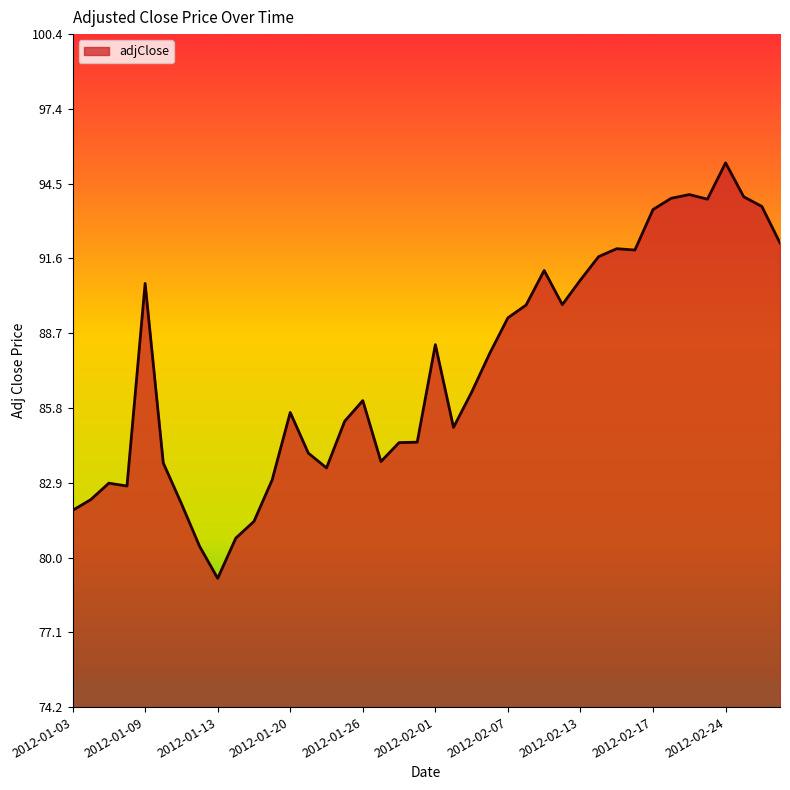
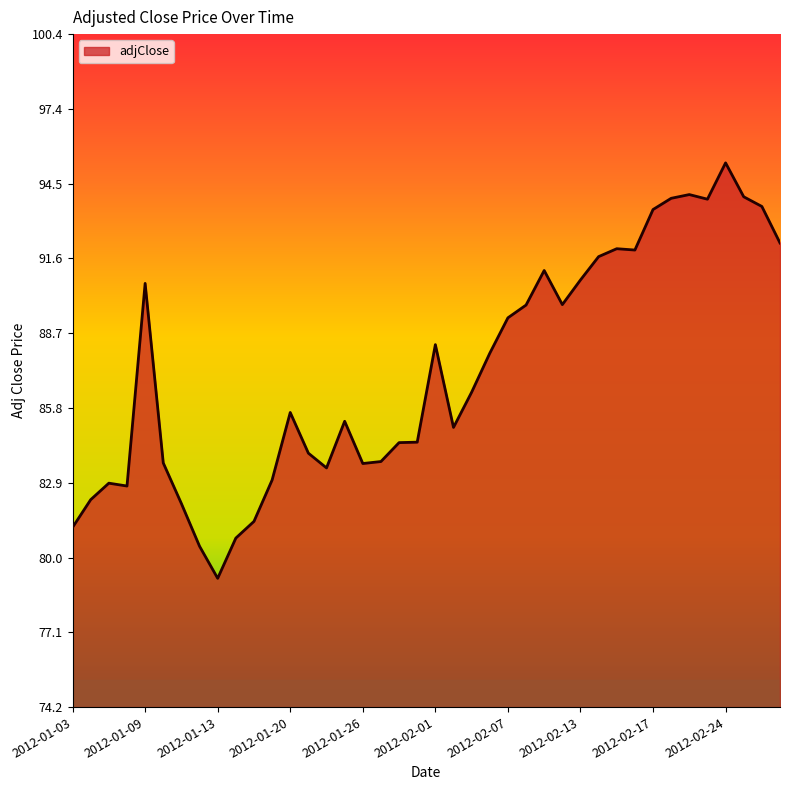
2012-01-03: 81.9 -> 81.2
2012-01-26: 86.1 -> 83.7
